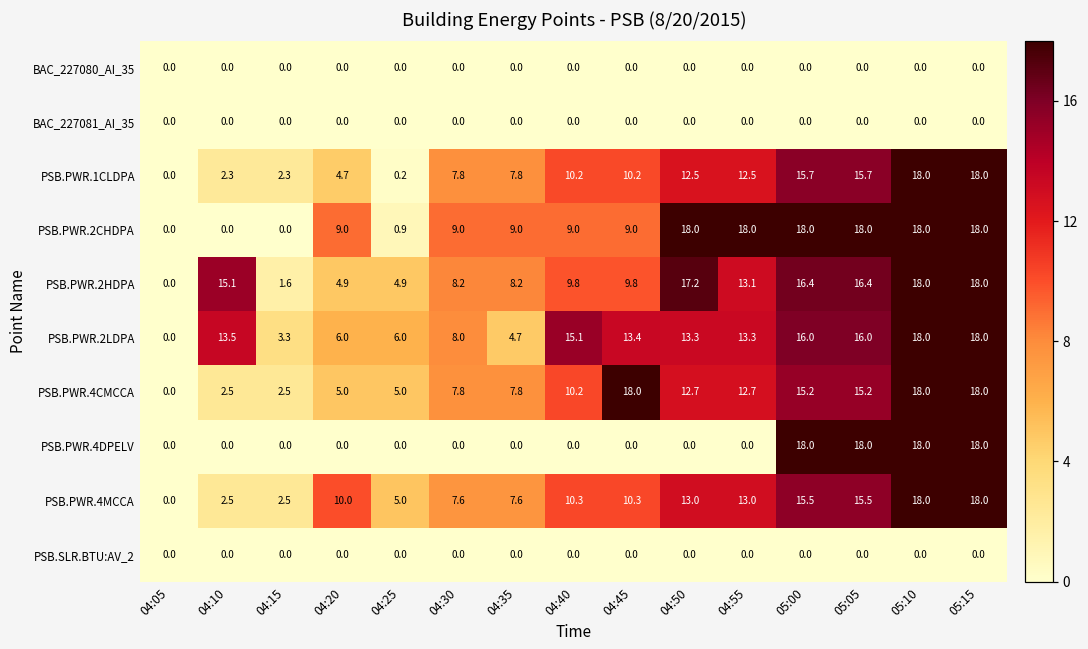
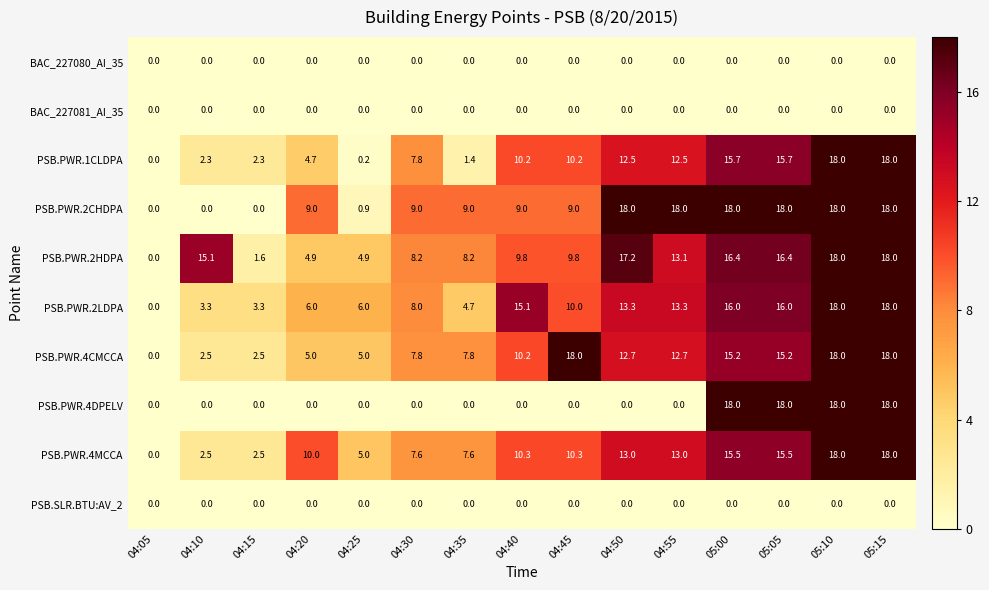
PSB.PWR.1CLDPA, 04:35: 7.8 -> 1.4
PSB.PWR.2LDPA, 04:10: 13.5 -> 3.3
PSB.PWR.2LDPA, 04:45: 13.4 -> 10.0
